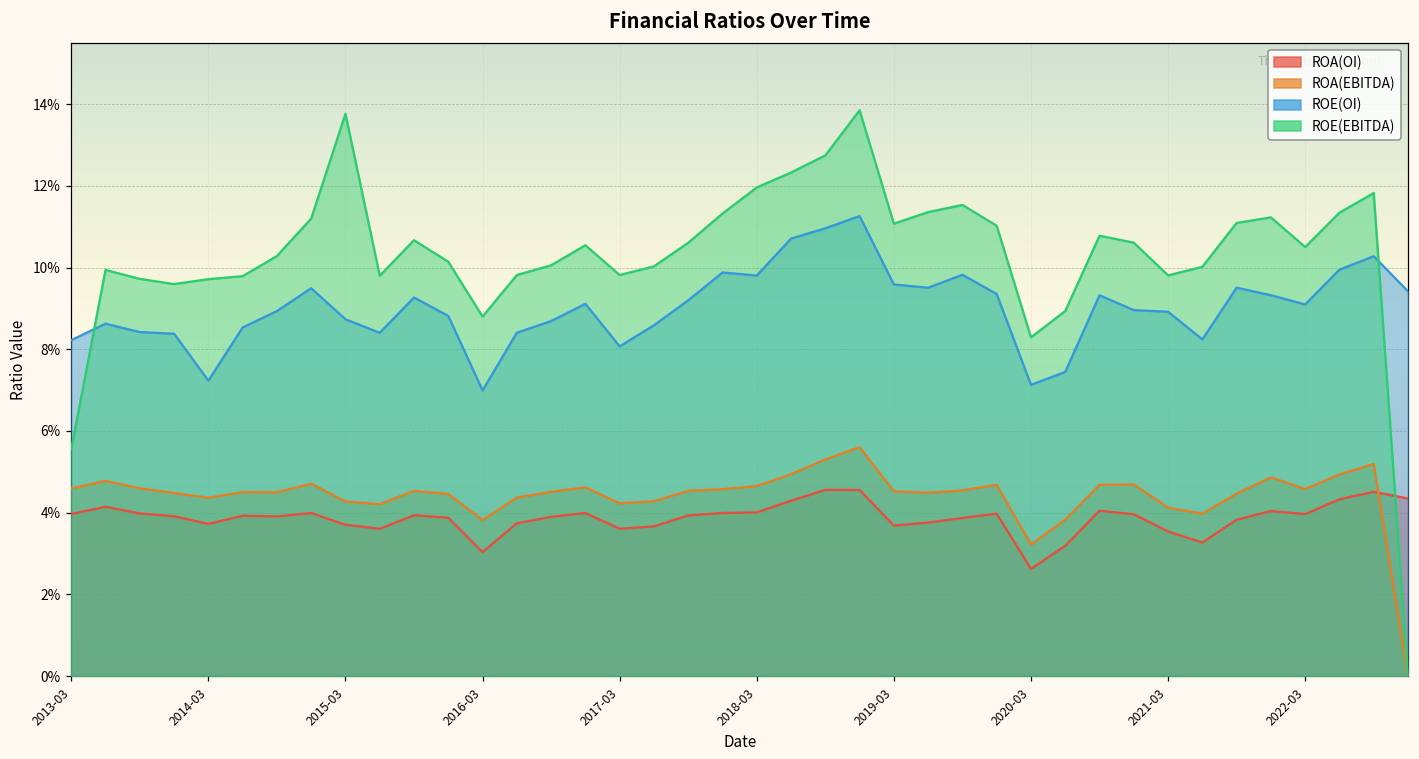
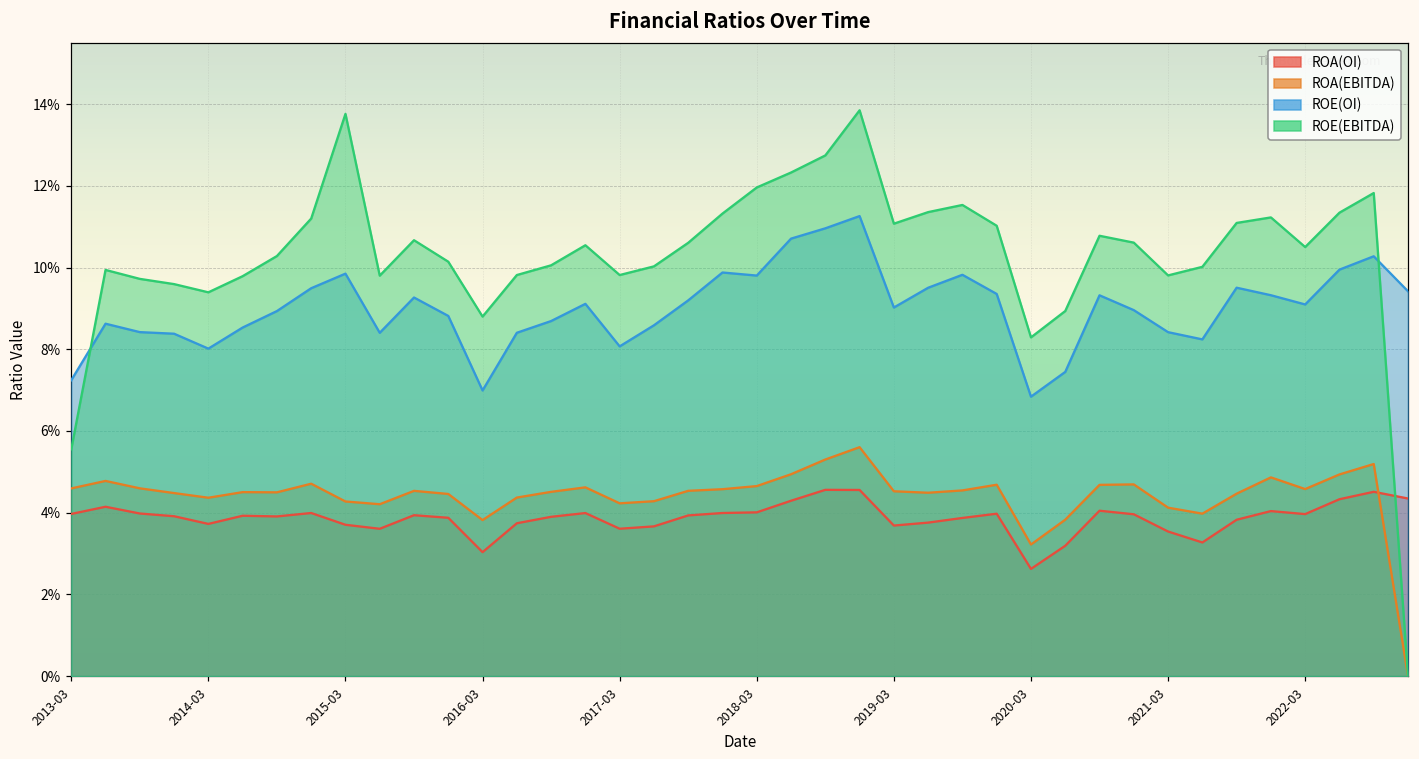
ROE(OI), 2013-03: 8.2% -> 7.2%
ROE(OI), 2014-03: 7.2% -> 8.0%
ROE(EBITDA), 2014-03: 9.7% -> 9.4%
ROE(OI), 2015-03: 8.7% -> 9.9%
ROE(OI), 2019-03: 9.6% -> 9.0%
ROE(OI), 2020-03: 7.1% -> 6.8%
ROE(OI), 2021-03: 8.9% -> 8.4%
